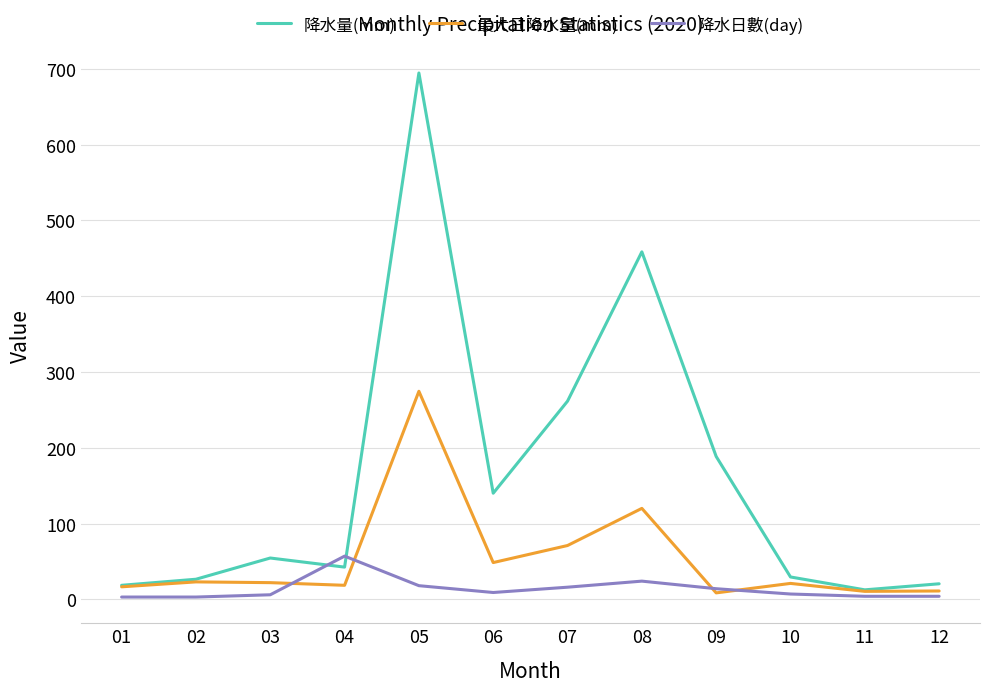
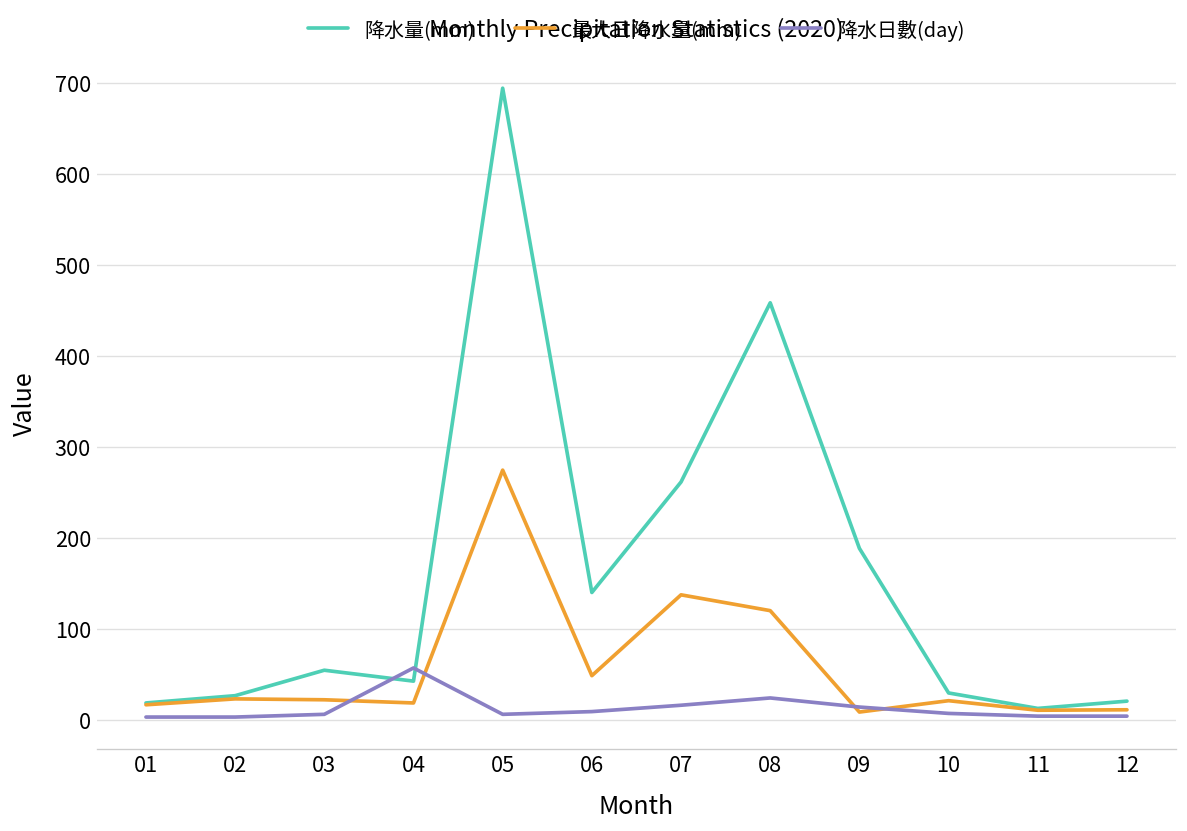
降水日數(day), 05: 20 -> 10
最大日降水量(mm), 07: 70 -> 140
